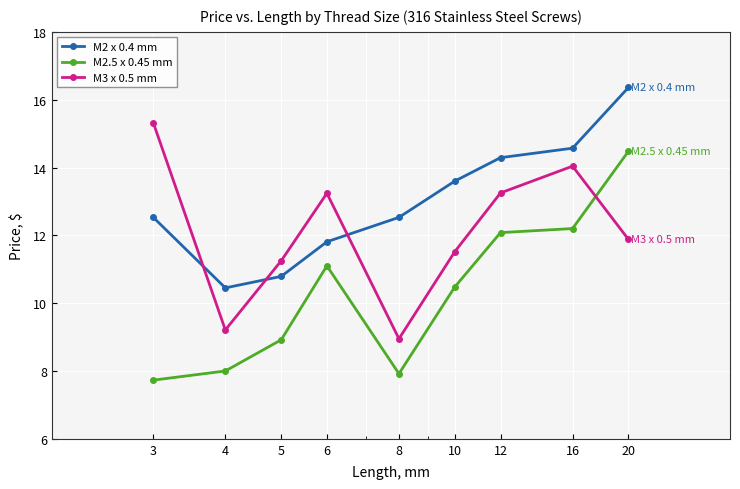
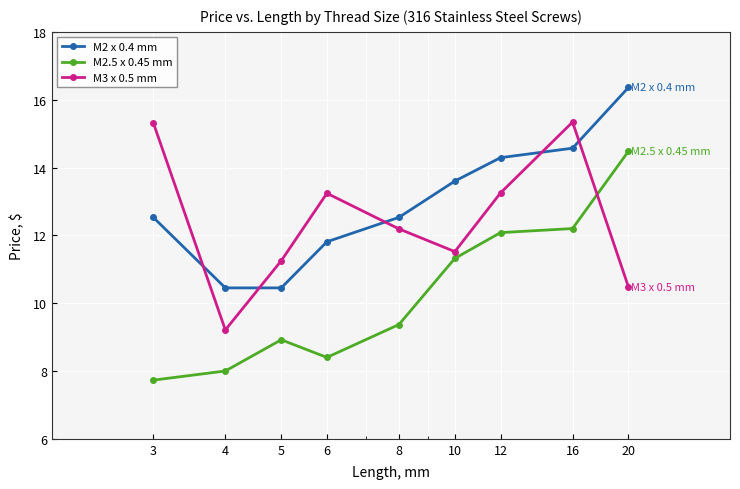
M2 x 0.4 mm, 5: 10.8 -> 10.5
M2.5 x 0.45 mm, 6: 11.1 -> 8.4
M2.5 x 0.45 mm, 8: 7.9 -> 9.4
M3 x 0.5 mm, 8: 9.0 -> 12.2
M2.5 x 0.45 mm, 10: 10.5 -> 11.3
M3 x 0.5 mm, 16: 14.0 -> 15.3
M3 x 0.5 mm, 20: 11.9 -> 10.5
